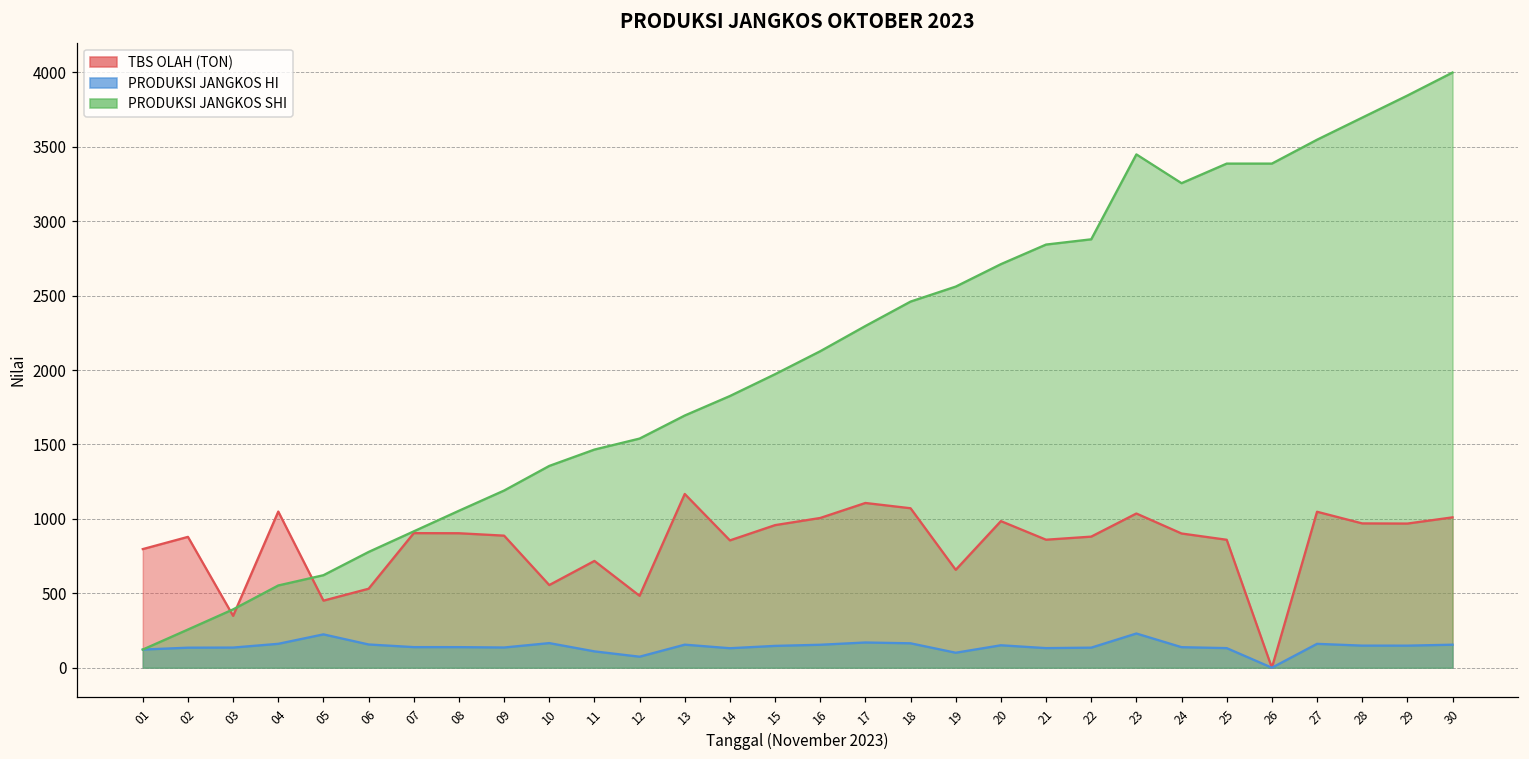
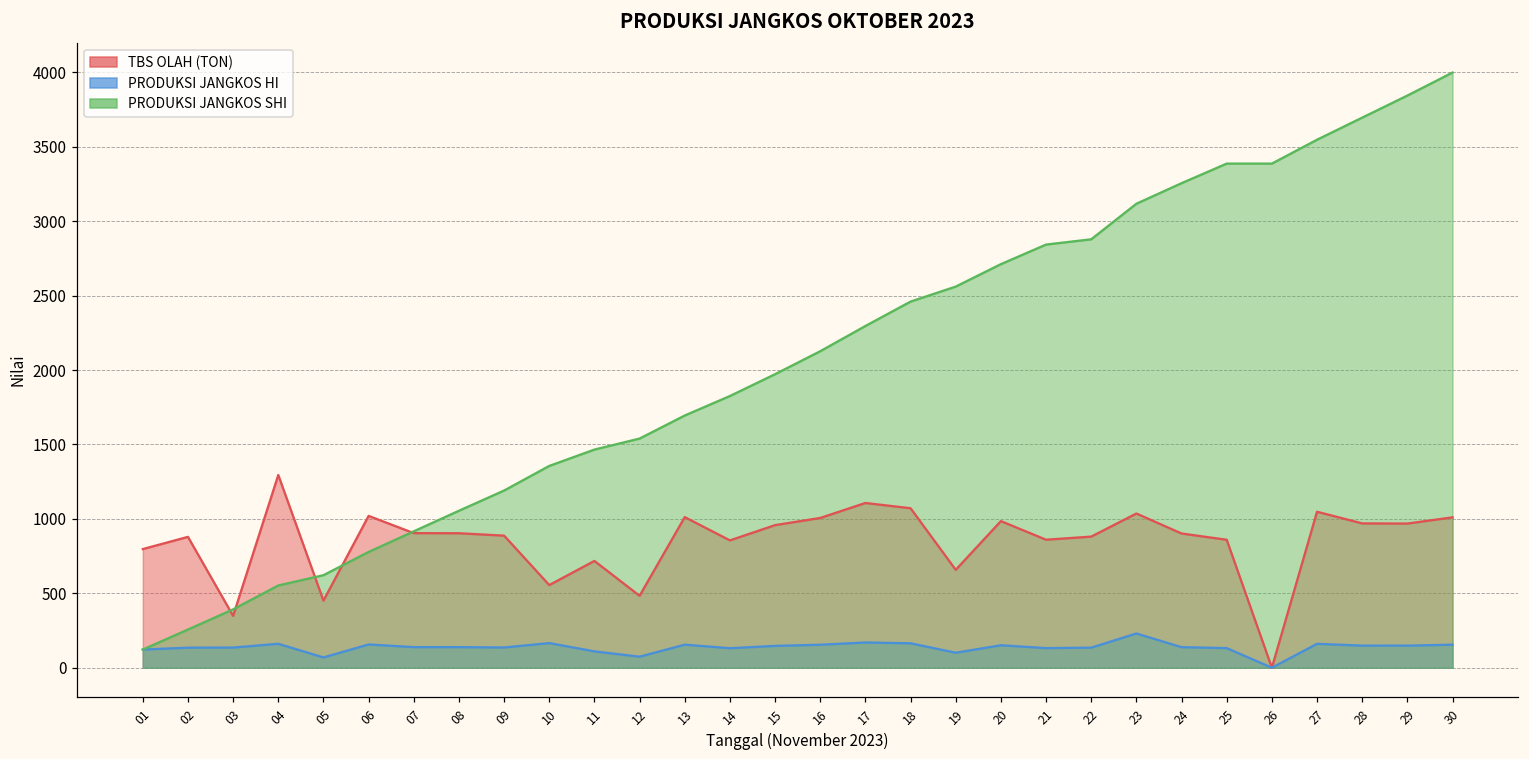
TBS OLAH (TON), 04: 1050 -> 1300
PRODUKSI JANGKOS HI, 05: 220 -> 70
TBS OLAH (TON), 06: 530 -> 1020
TBS OLAH (TON), 13: 1170 -> 1010
PRODUKSI JANGKOS SHI, 23: 3450 -> 3120
